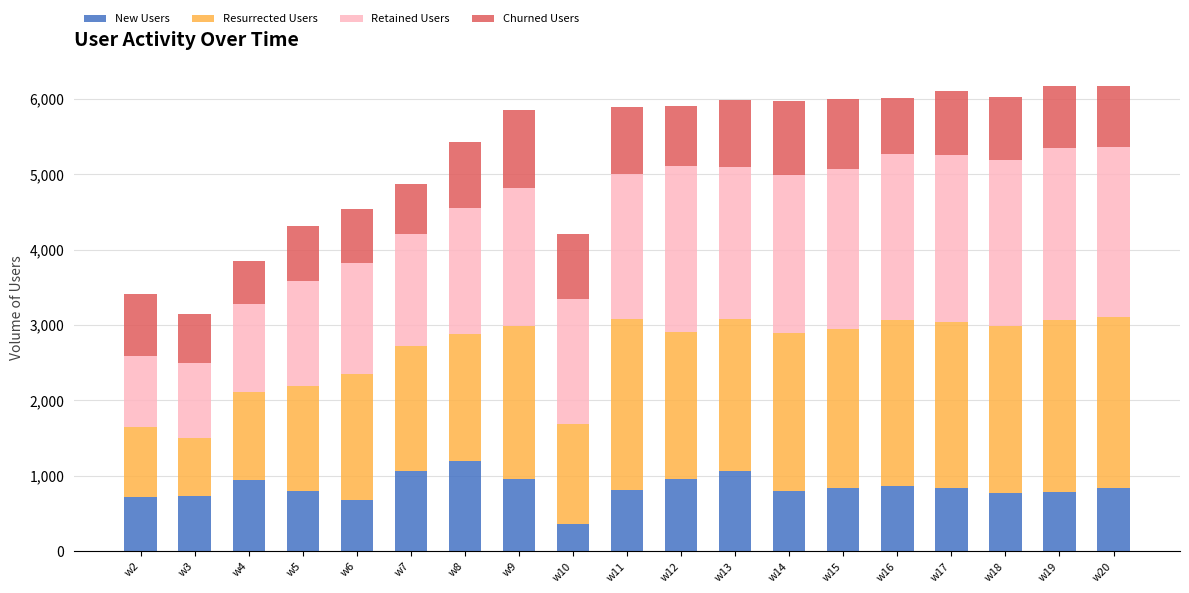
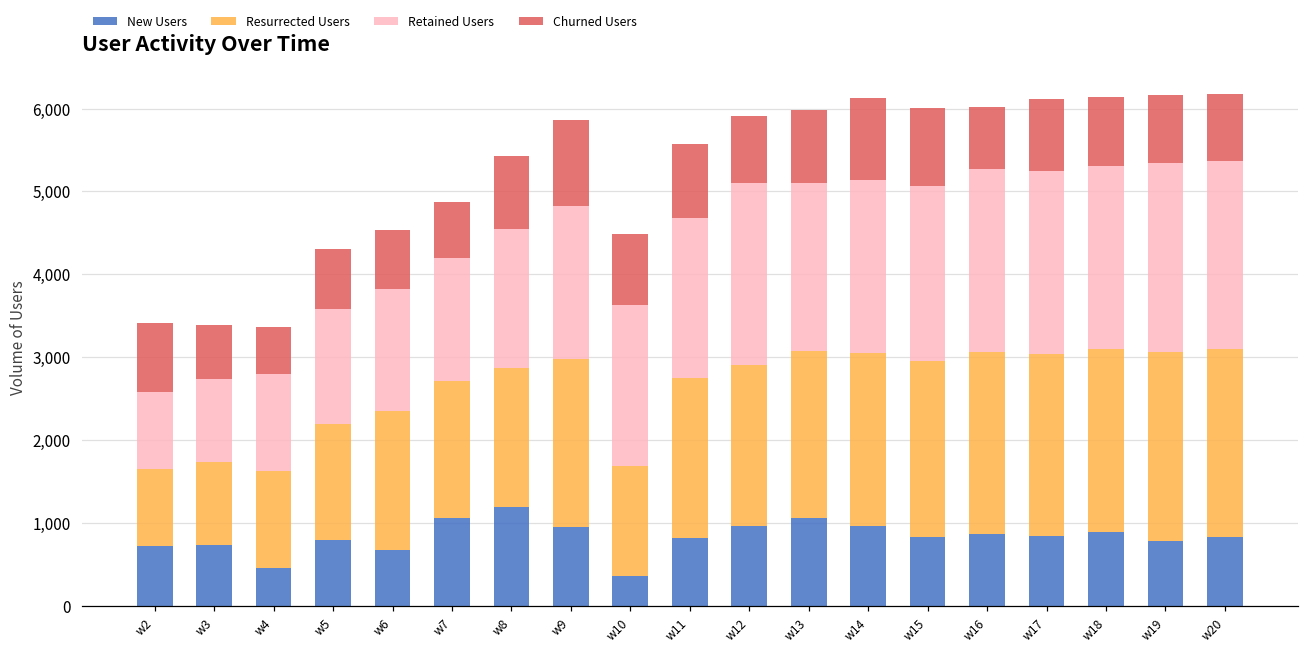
Resurrected Users, w3: 800 -> 1,000
New Users, w4: 900 -> 500
Retained Users, w10: 1,700 -> 1,900
Resurrected Users, w11: 2,300 -> 1,900
New Users, w14: 800 -> 1,000
New Users, w18: 800 -> 900
